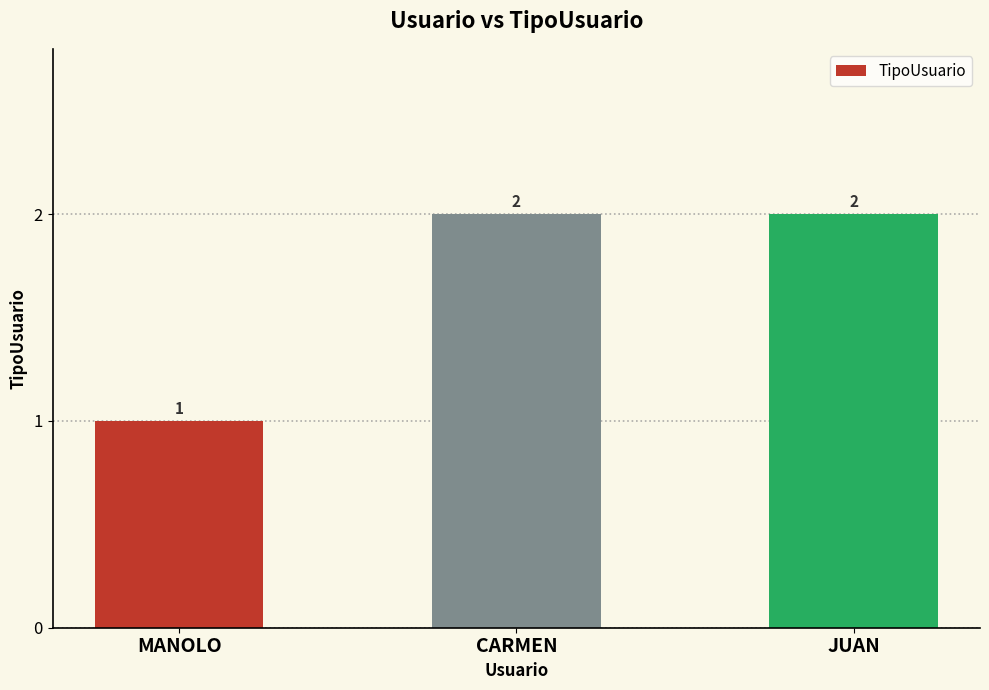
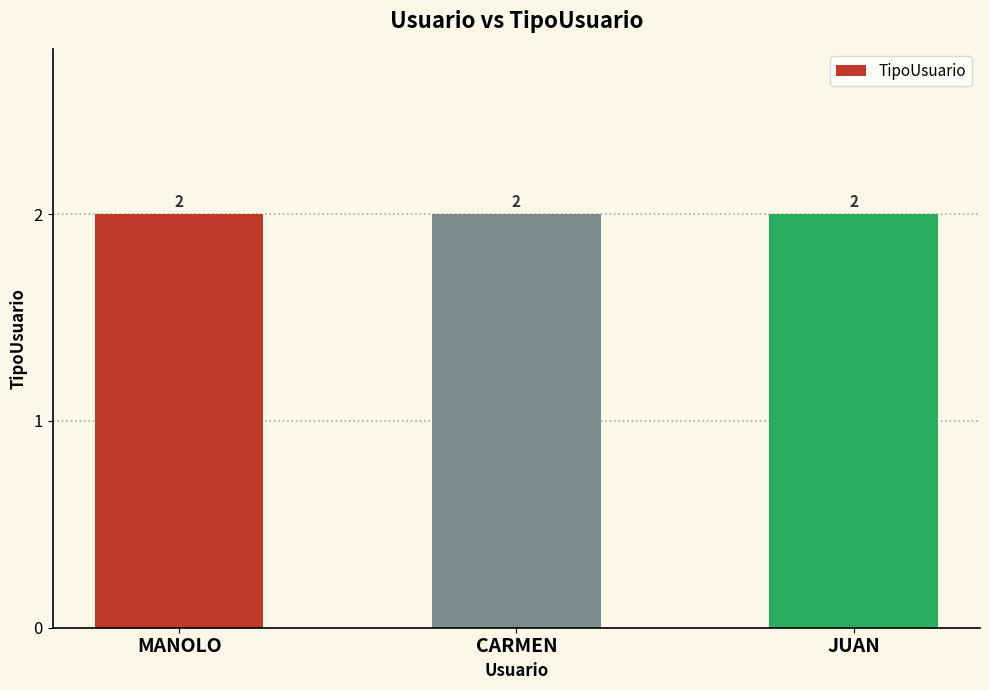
MANOLO: 1 -> 2
